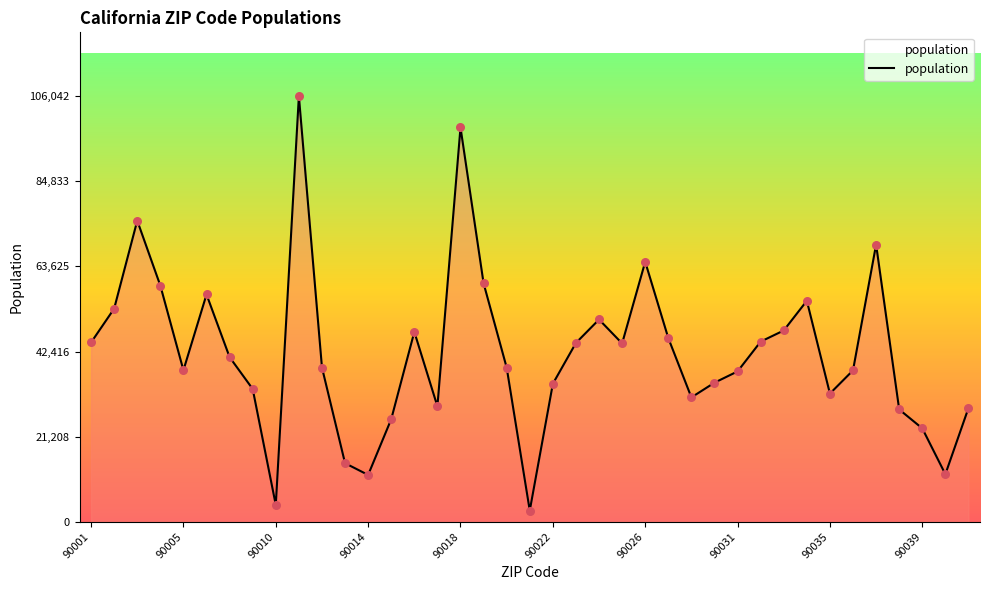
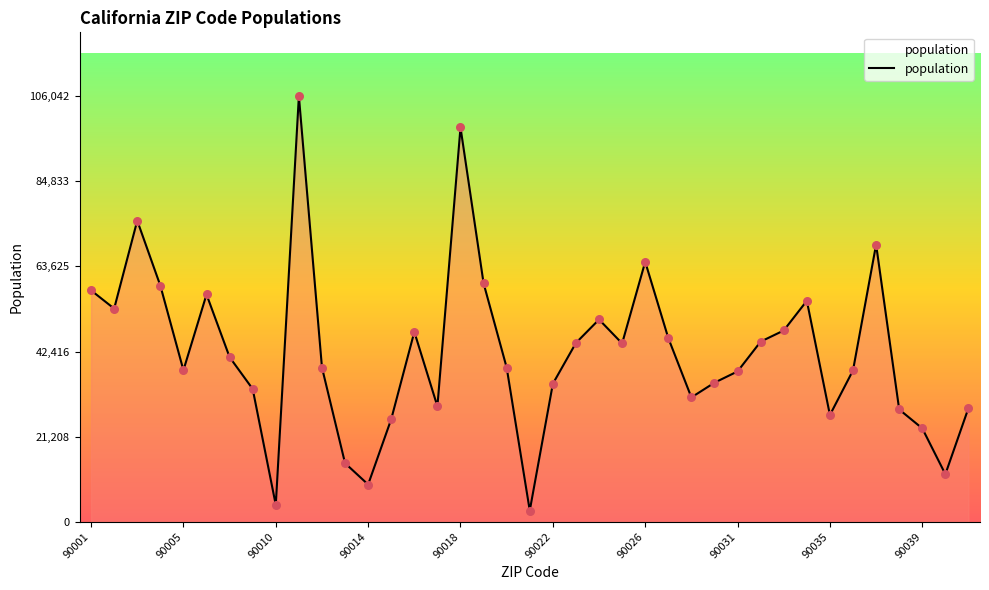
90001: 45,000 -> 58,000
90014: 12,000 -> 9,000
90035: 32,000 -> 27,000
